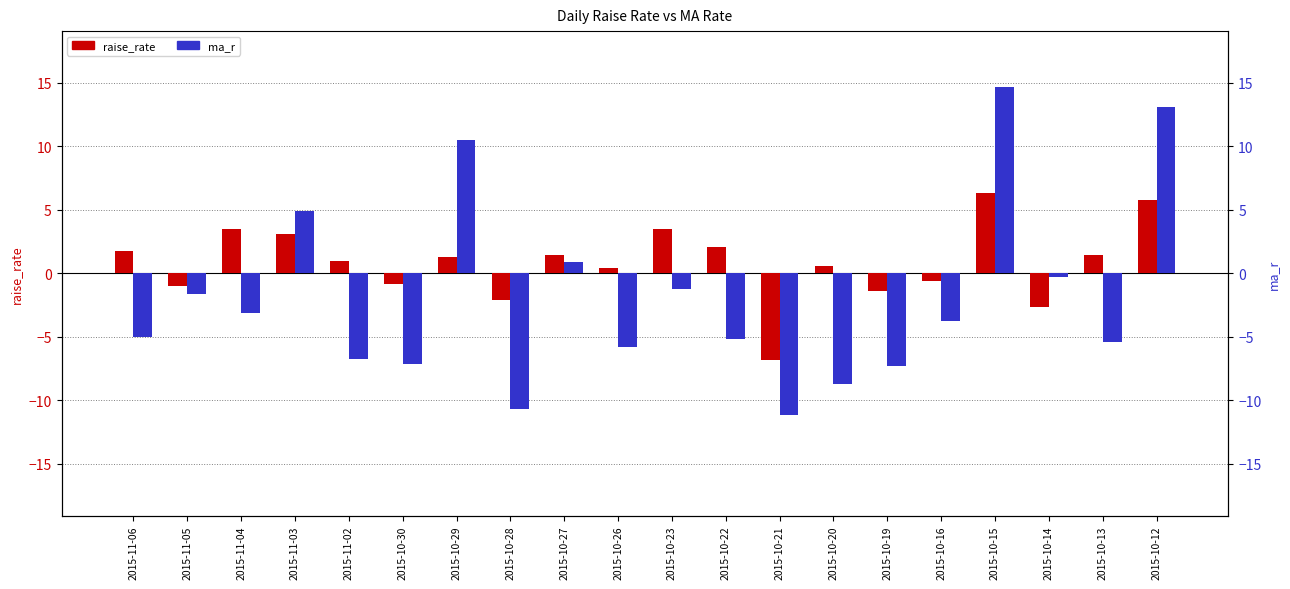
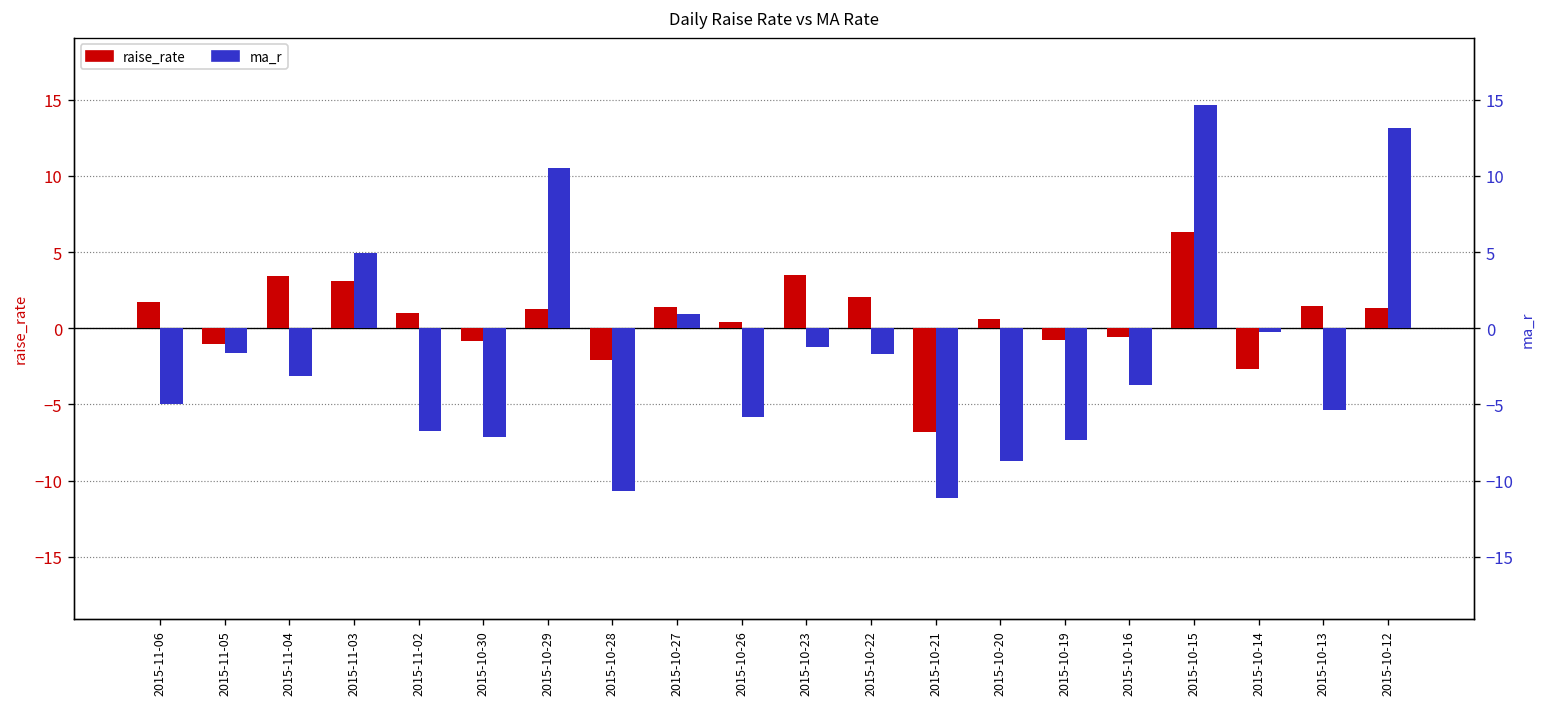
ma_r, 2015-10-22: -5.2 -> -1.7
raise_rate, 2015-10-19: -1.4 -> -0.8
raise_rate, 2015-10-12: 5.8 -> 1.4
